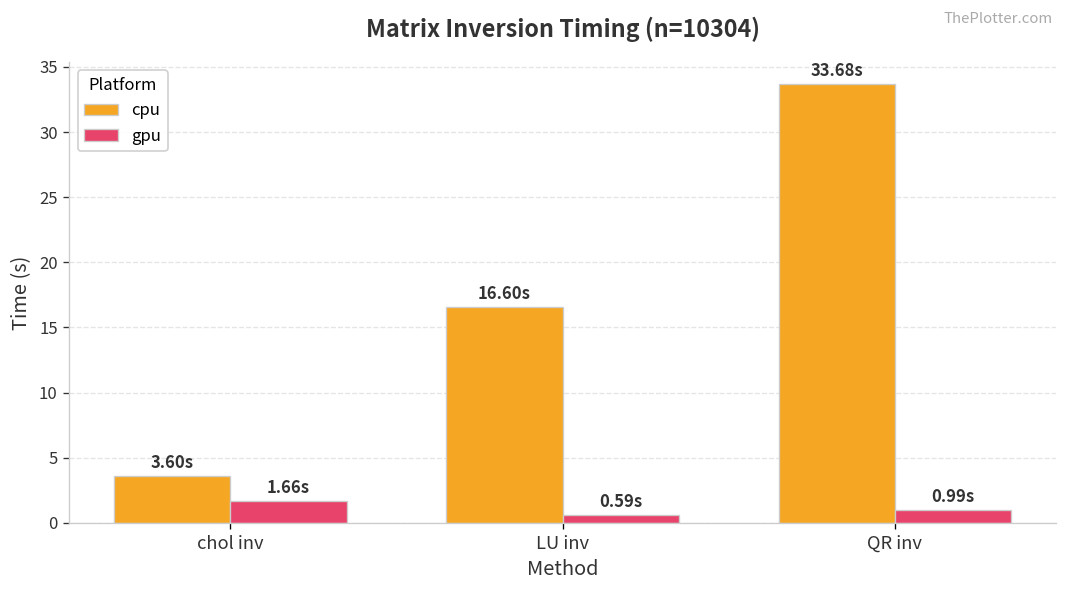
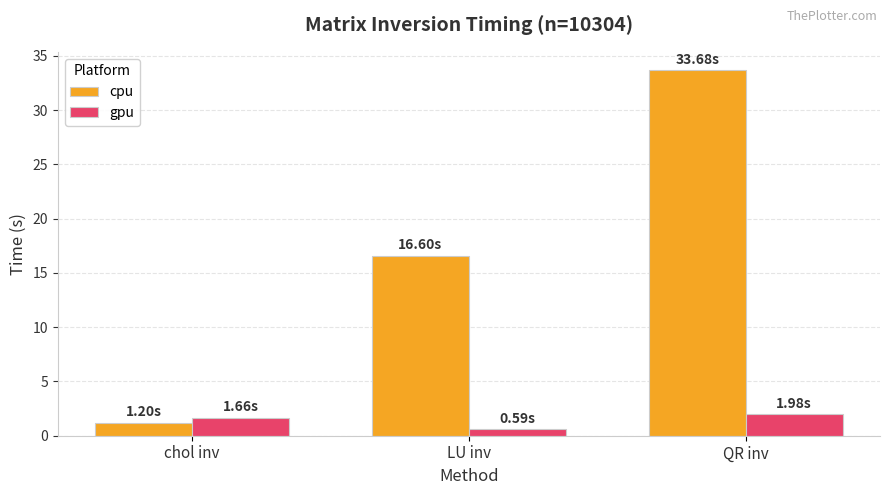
cpu, chol inv: 3.60s -> 1.20s
gpu, QR inv: 0.99s -> 1.98s
